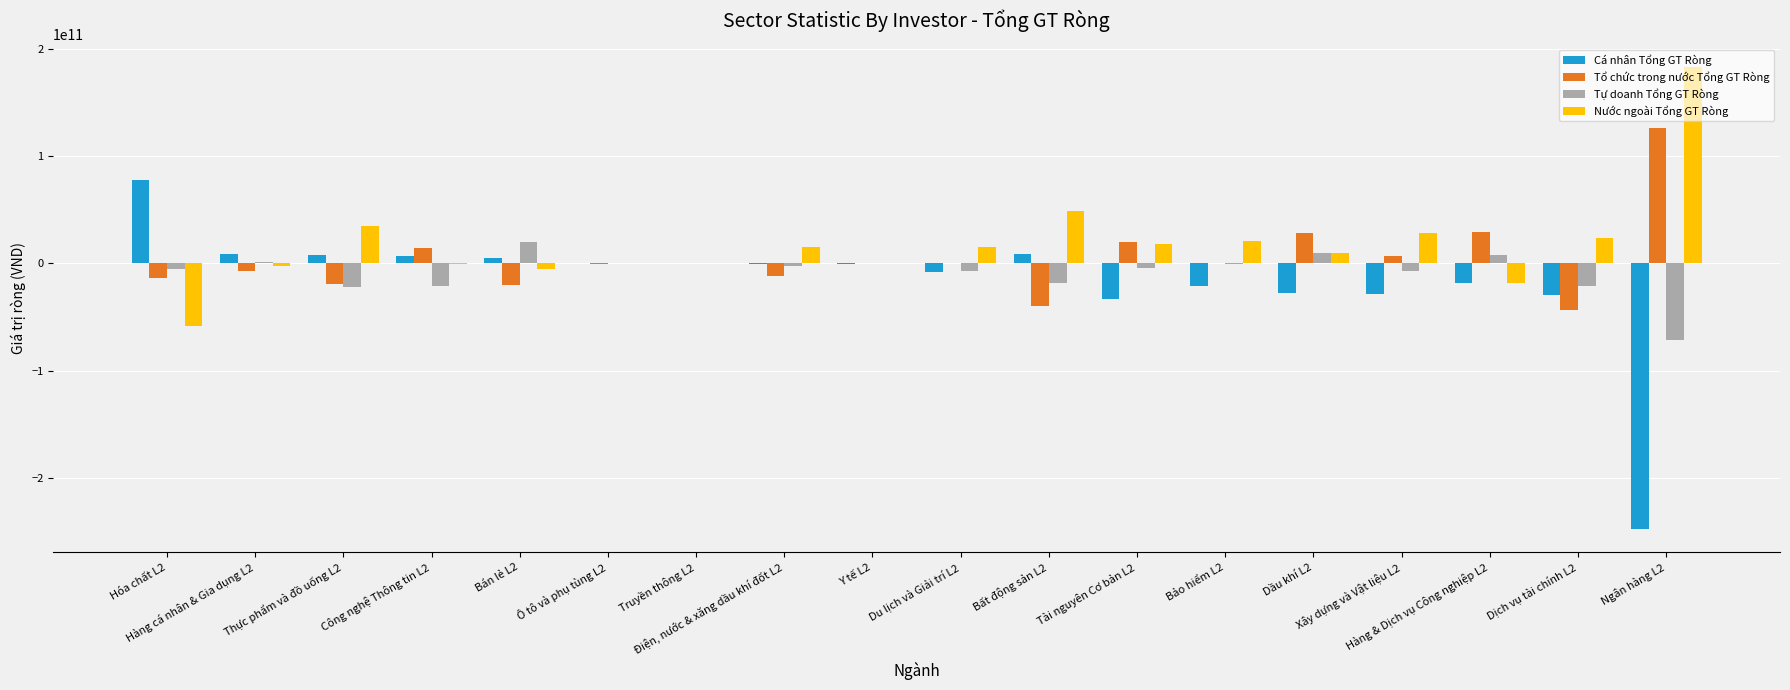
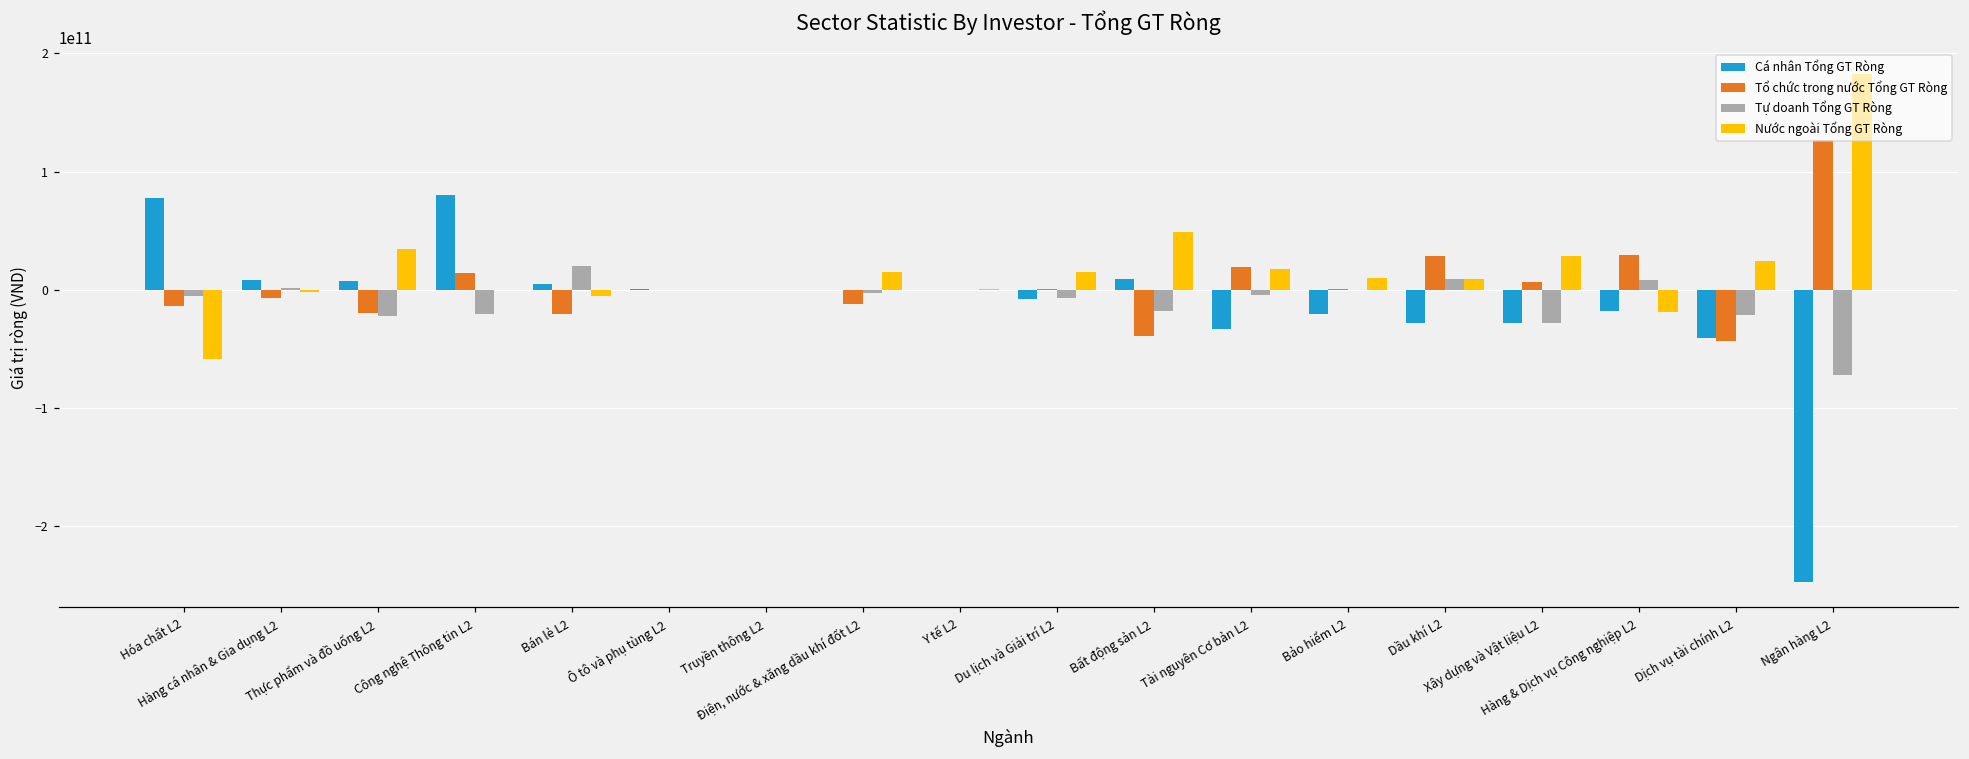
Cá nhân Tổng GT Ròng, Công nghệ Thông tin L2: 7000000000 -> 81000000000
Nước ngoài Tổng GT Ròng, Bảo hiểm L2: 20000000000 -> 10000000000
Tự doanh Tổng GT Ròng, Xây dựng và Vật liệu L2: -7000000000 -> -28000000000
Cá nhân Tổng GT Ròng, Dịch vụ tài chính L2: -30000000000 -> -41000000000
